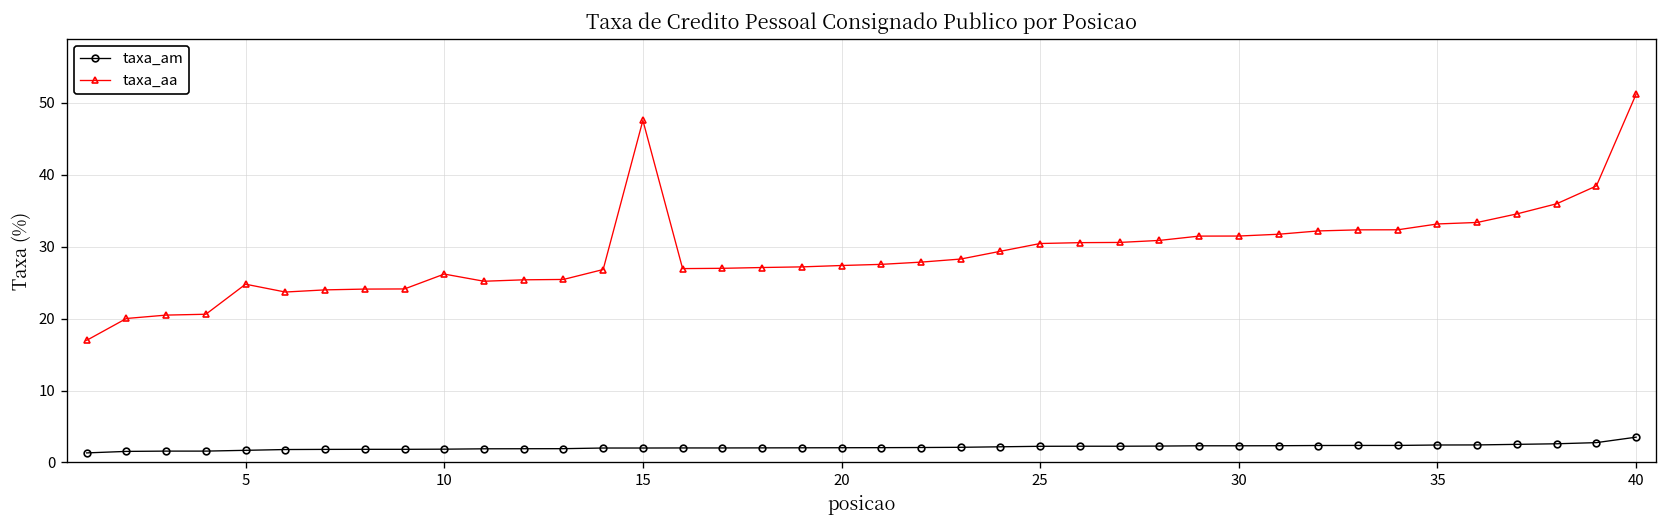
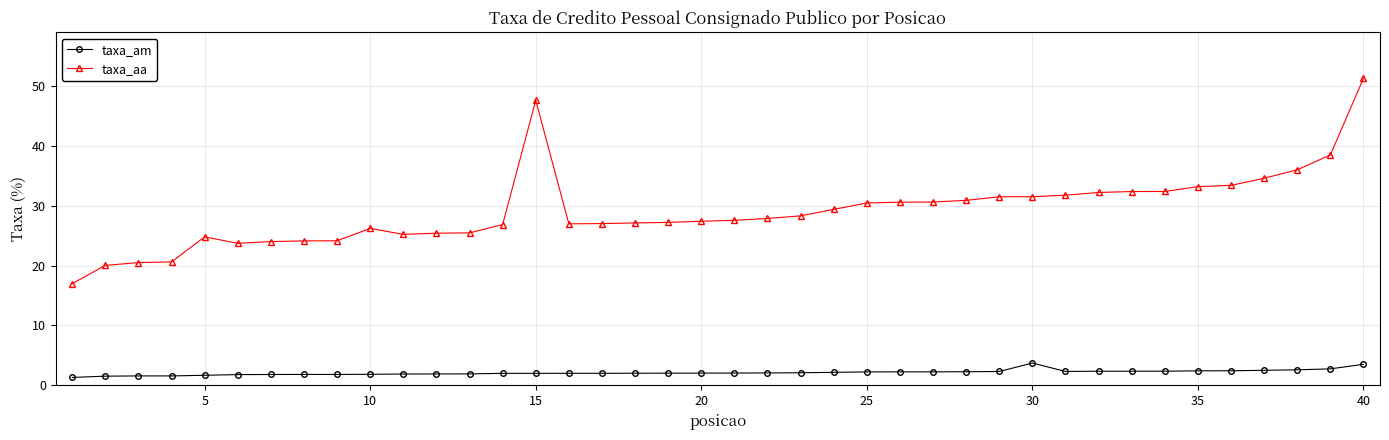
taxa_am, 30: 2 -> 4
